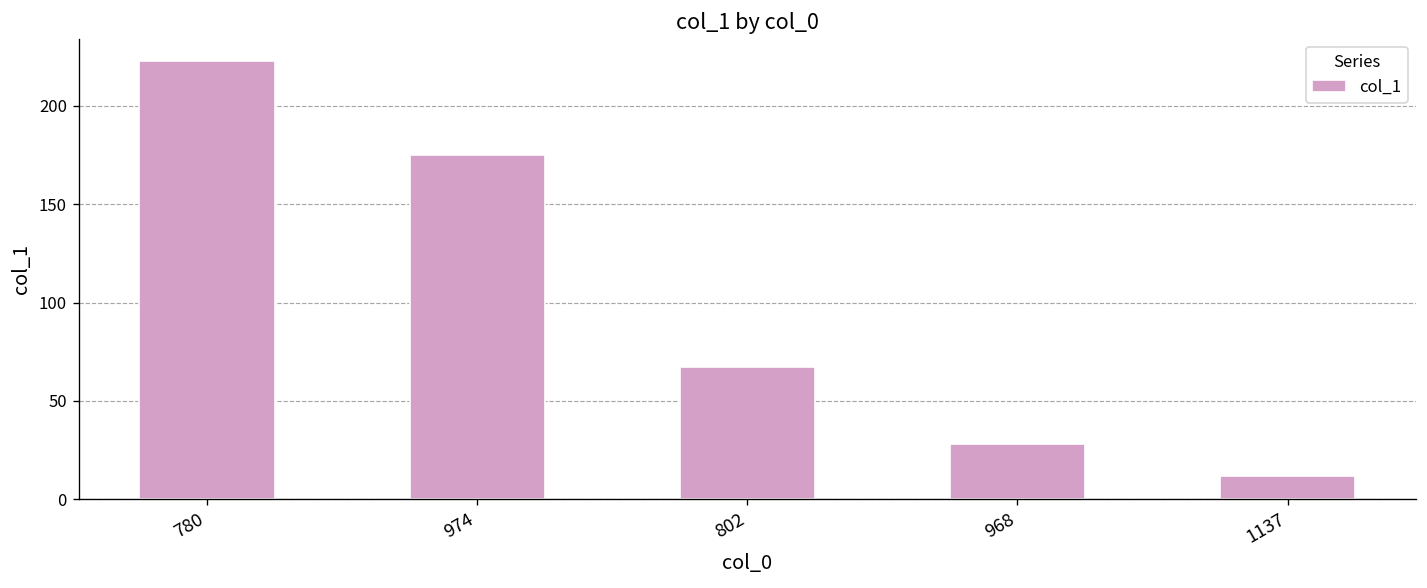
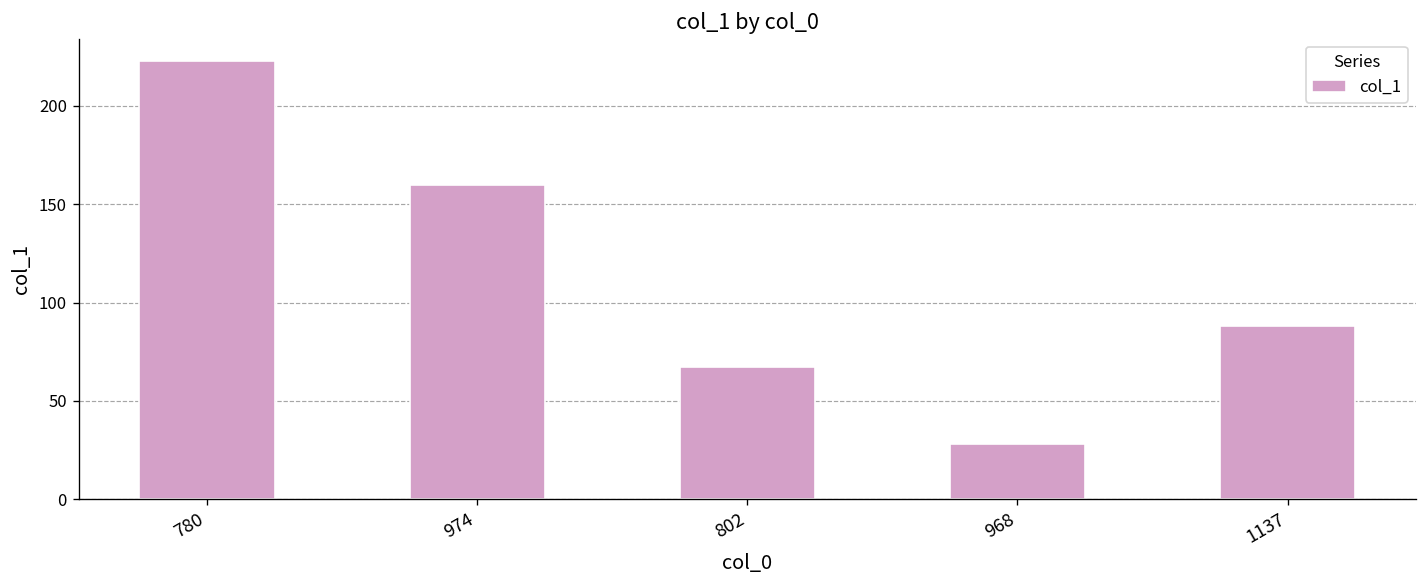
974: 175 -> 160
1137: 12 -> 88
